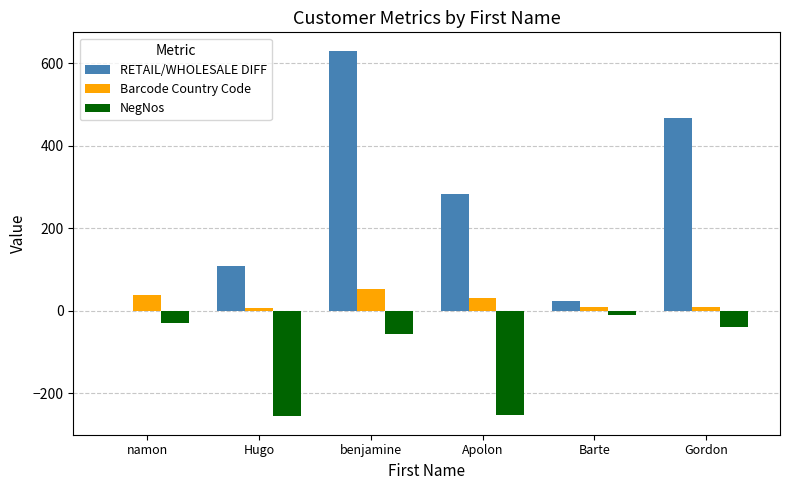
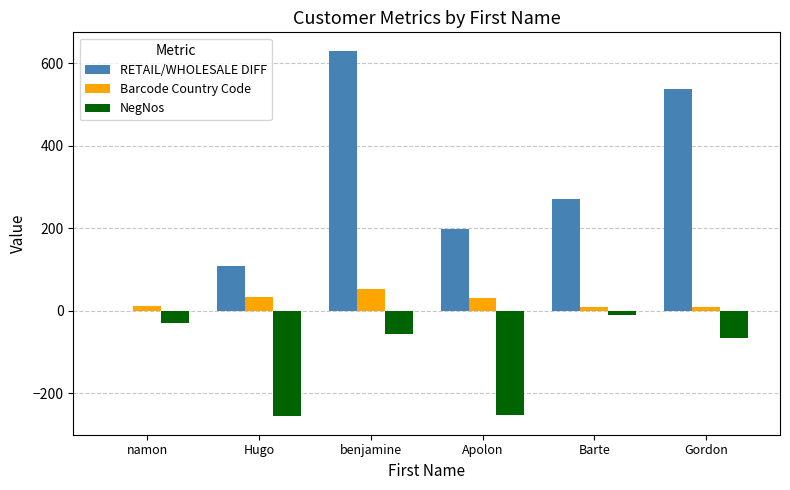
Barcode Country Code, namon: 40 -> 10
Barcode Country Code, Hugo: 10 -> 30
RETAIL/WHOLESALE DIFF, Apolon: 280 -> 200
RETAIL/WHOLESALE DIFF, Barte: 20 -> 270
RETAIL/WHOLESALE DIFF, Gordon: 470 -> 540
NegNos, Gordon: -40 -> -70
